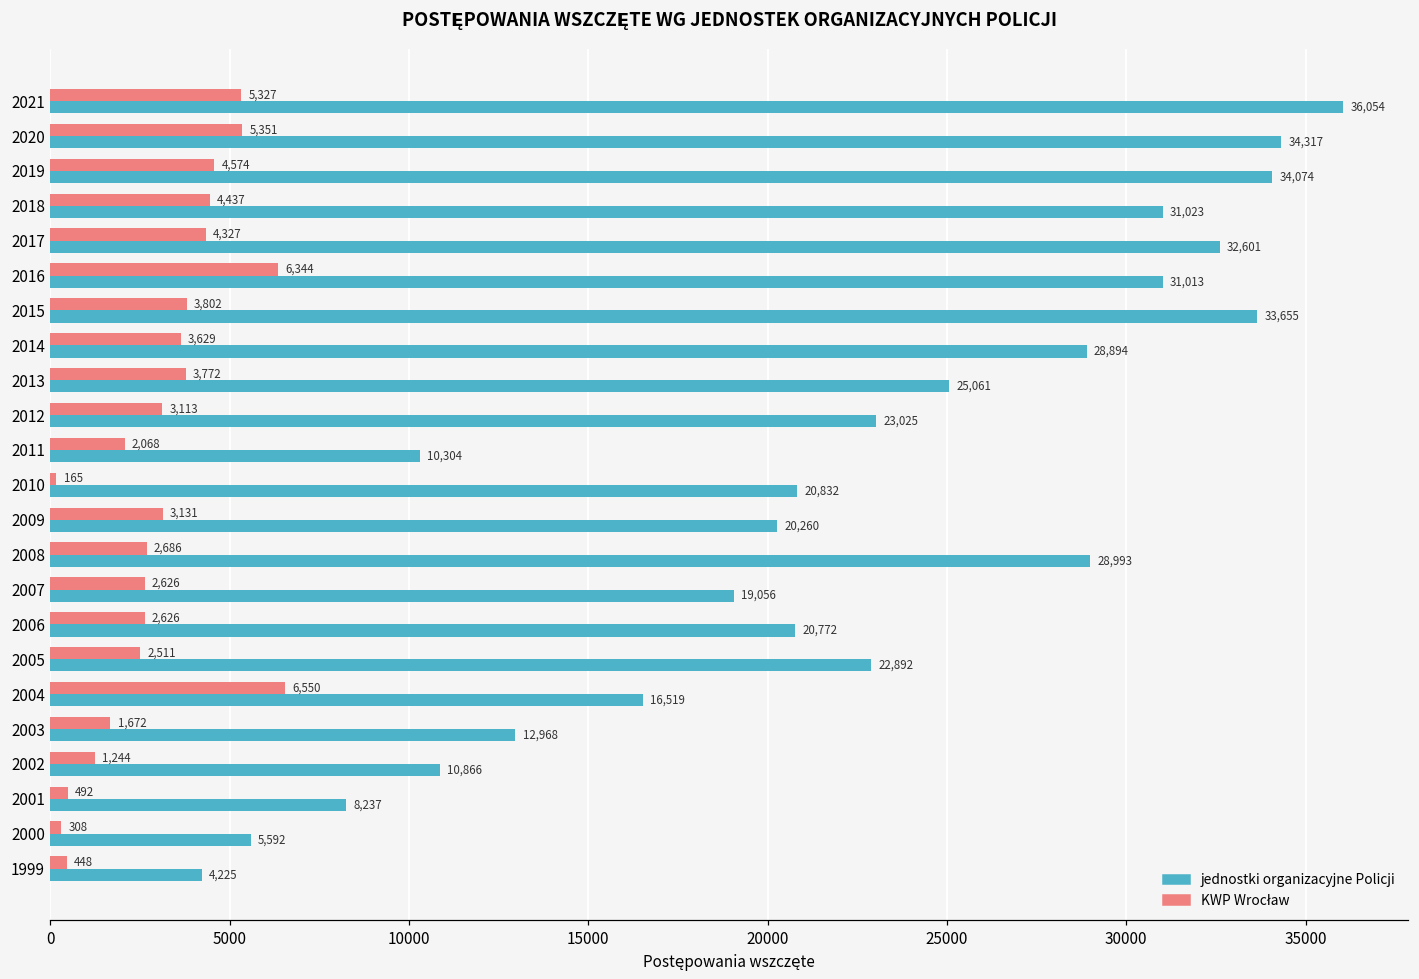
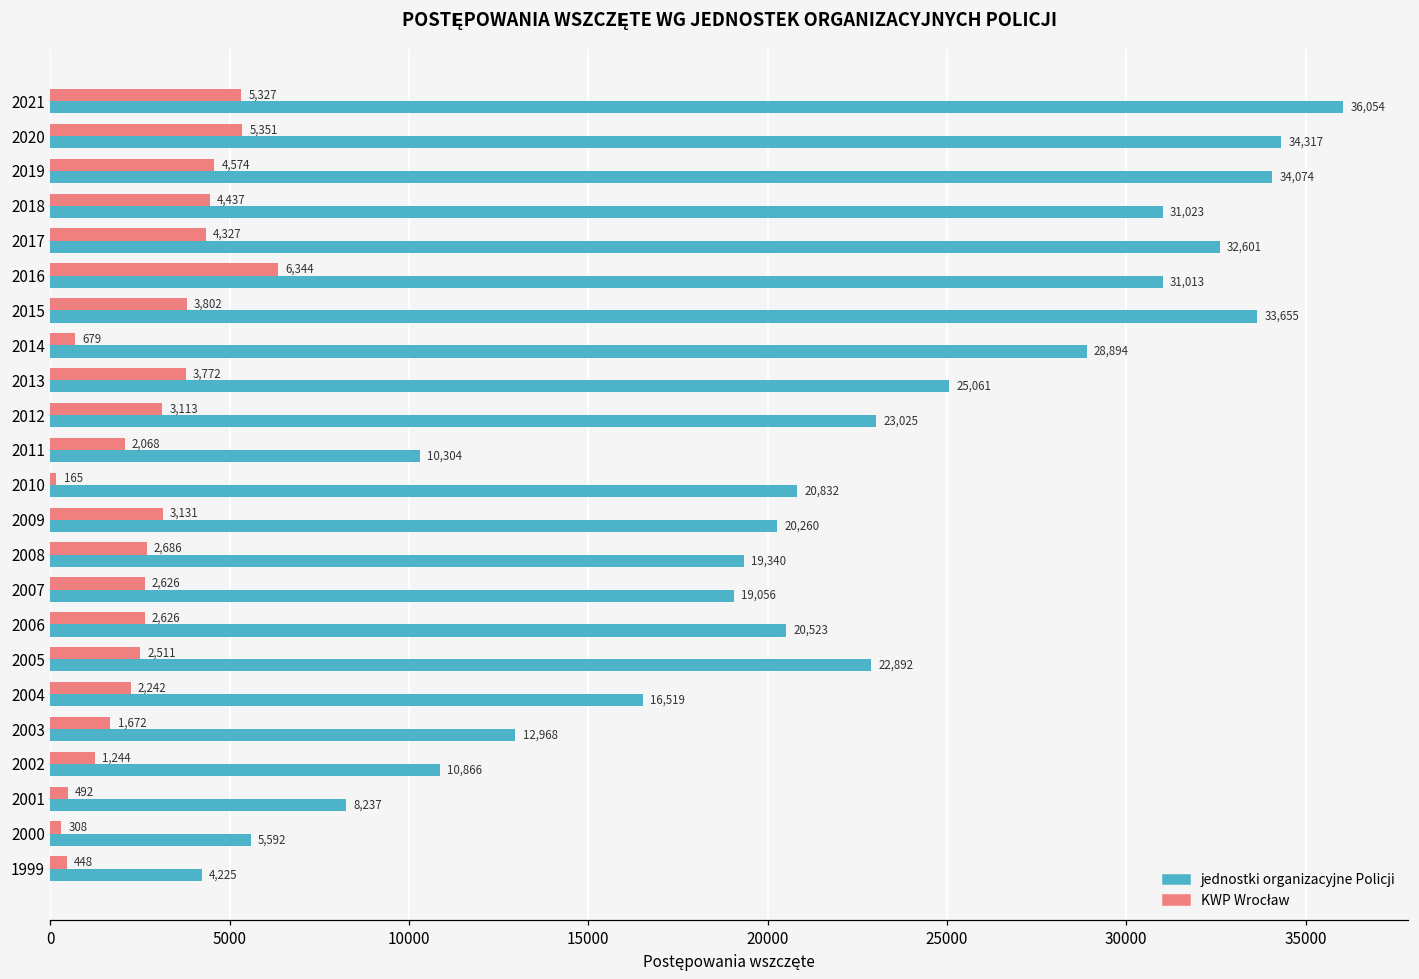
KWP Wrocław, 2014: 3,629 -> 679
jednostki organizacyjne Policji, 2008: 28,993 -> 19,340
jednostki organizacyjne Policji, 2006: 20,772 -> 20,523
KWP Wrocław, 2004: 6,550 -> 2,242
